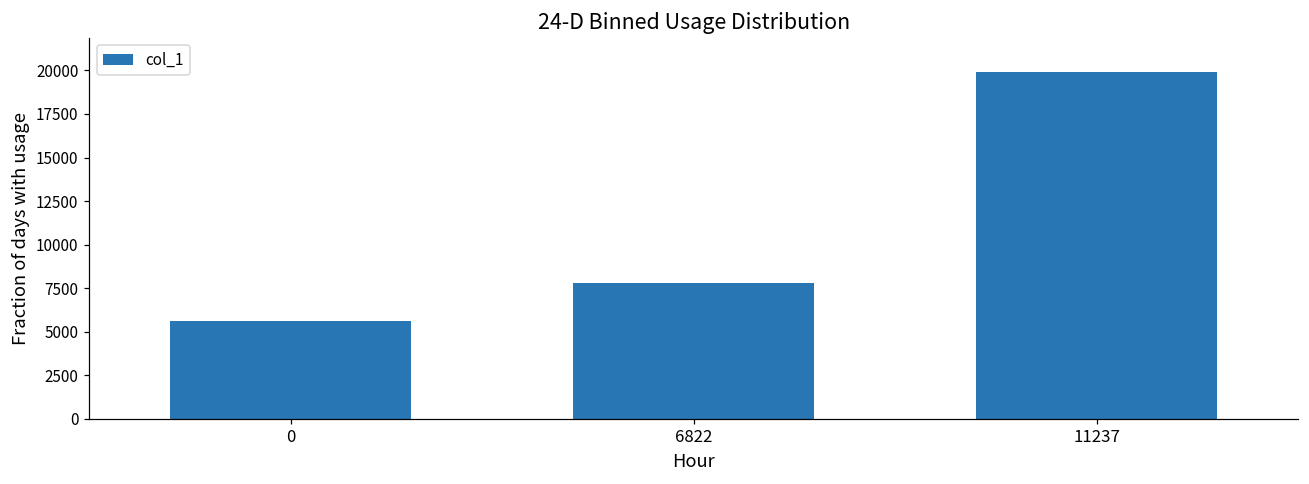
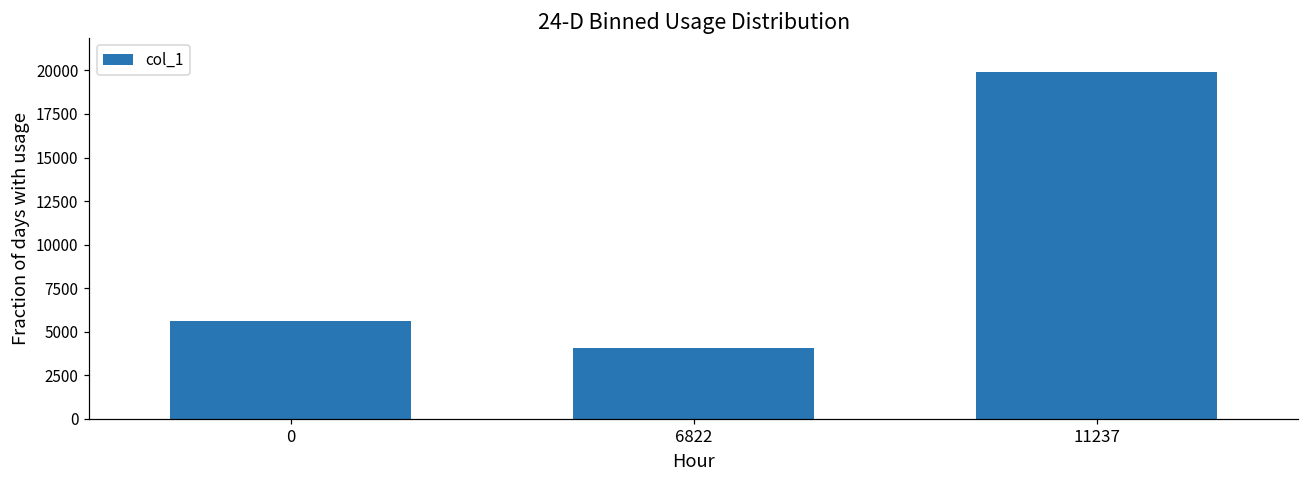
6822: 7800 -> 4100
